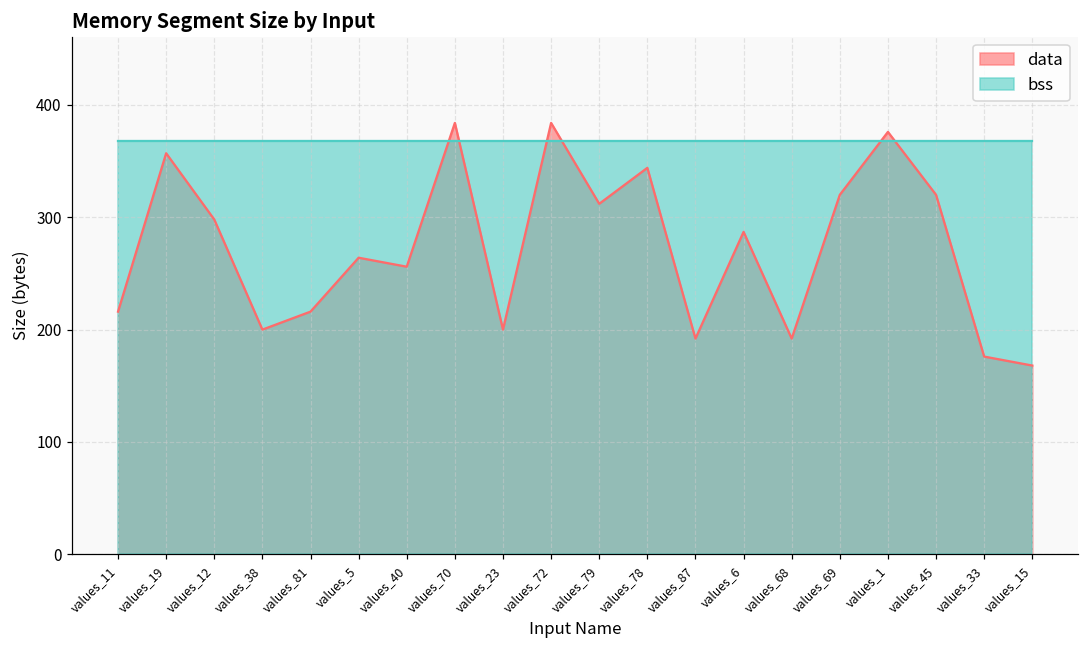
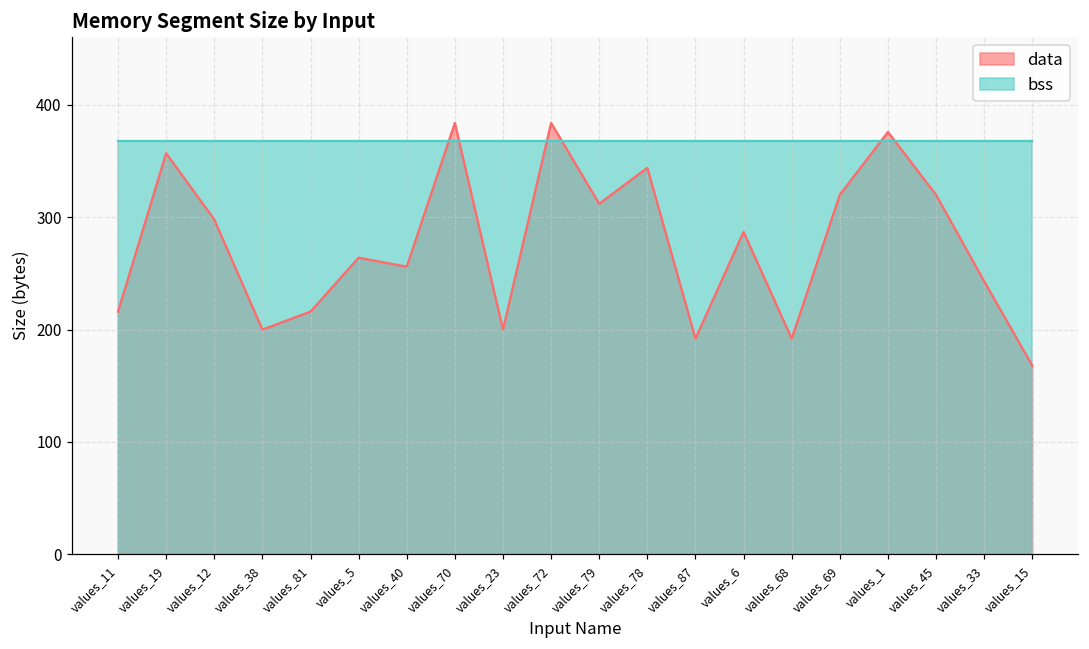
data, values_33: 176 -> 243
